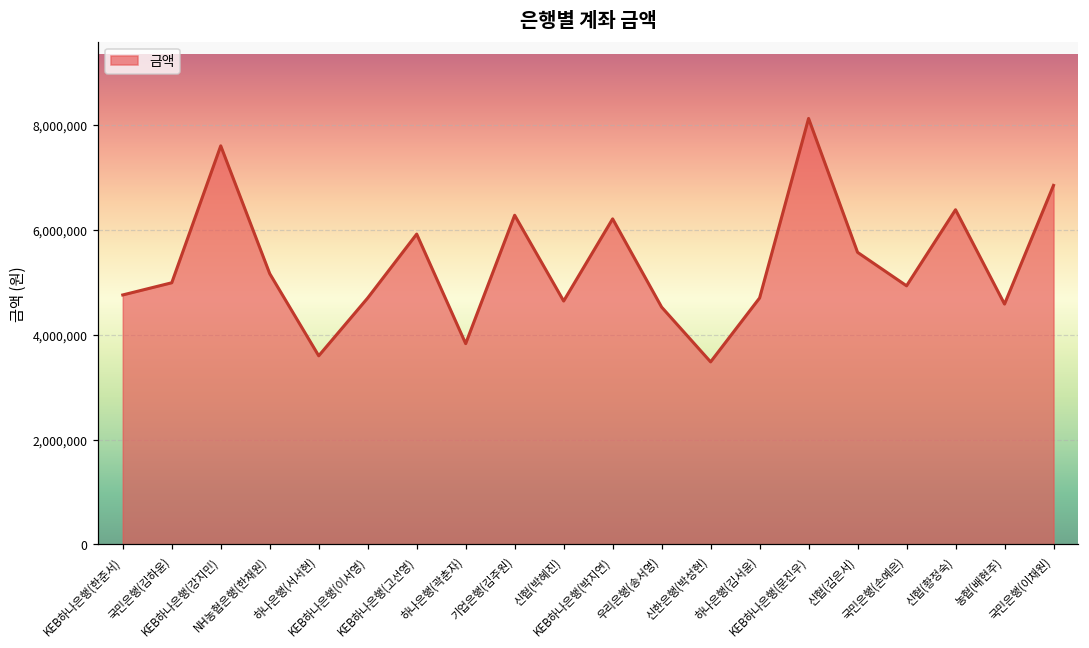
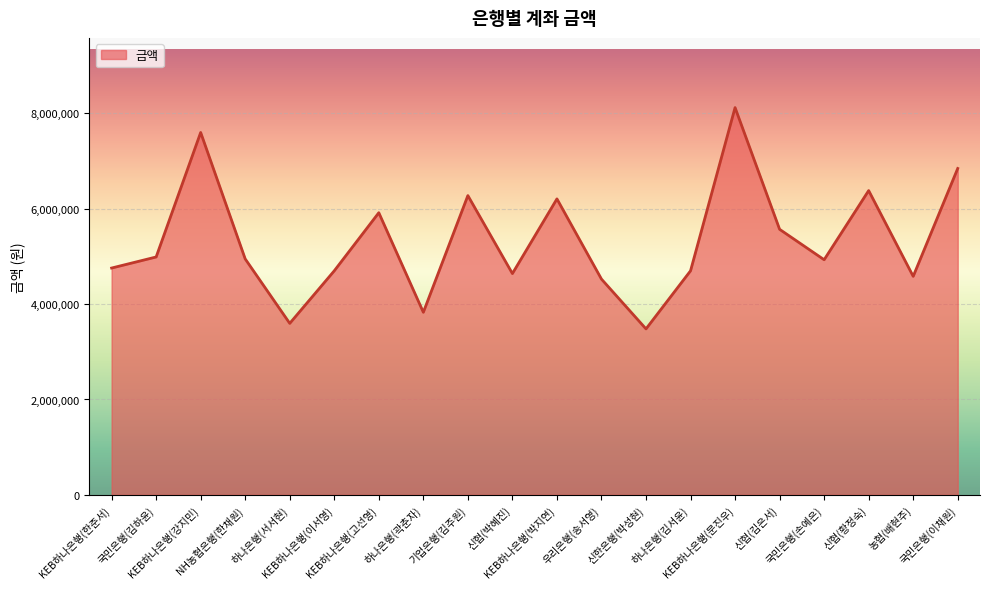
NH농협은행(한채원): 5,200,000 -> 4,900,000
